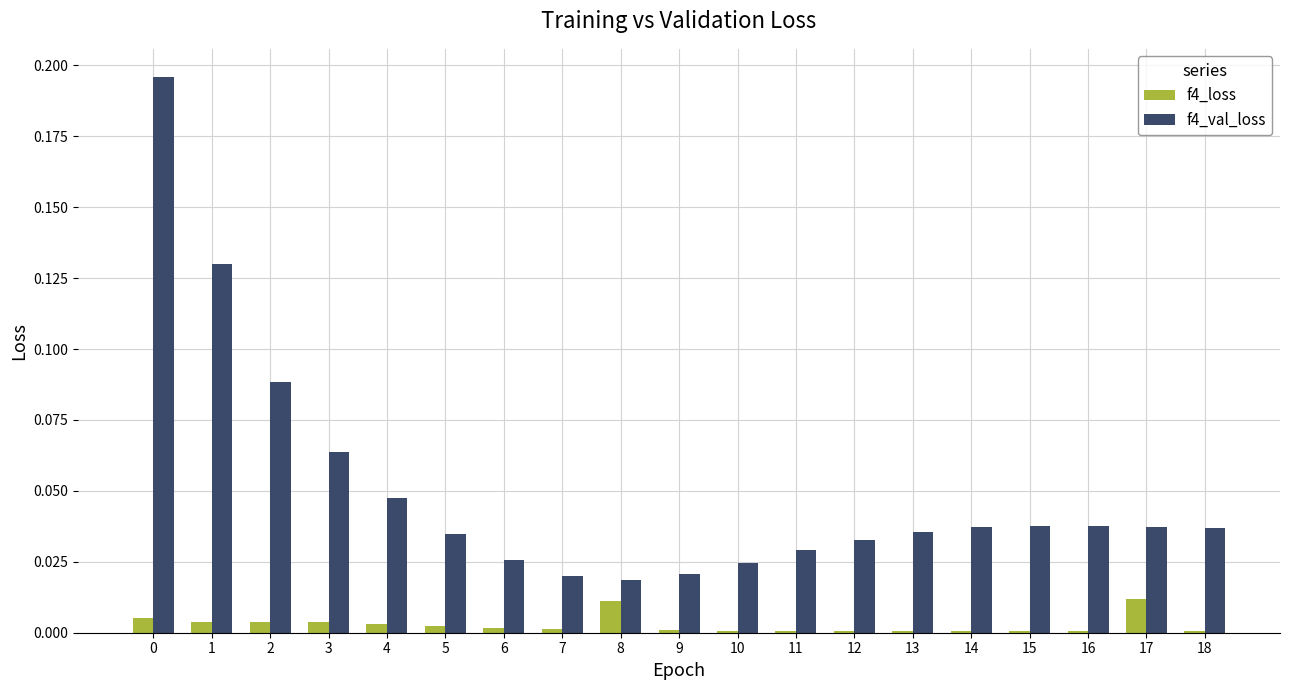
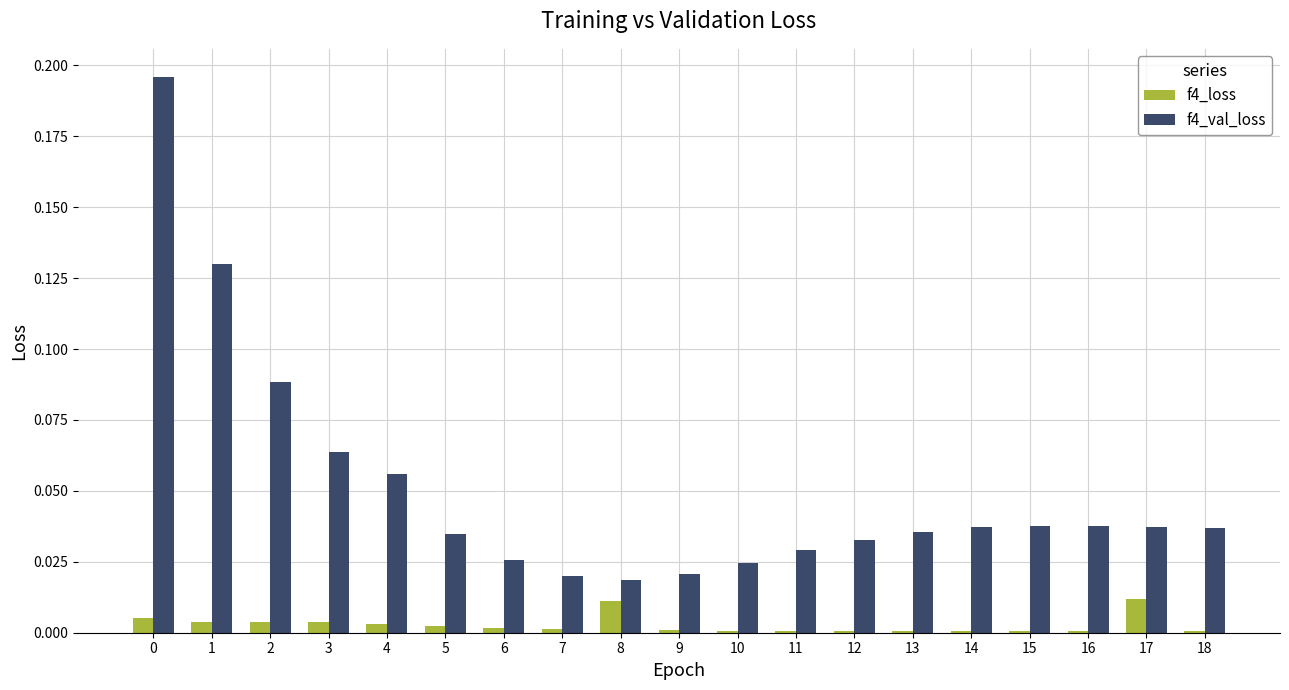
f4_val_loss, 4: 0.047 -> 0.056
